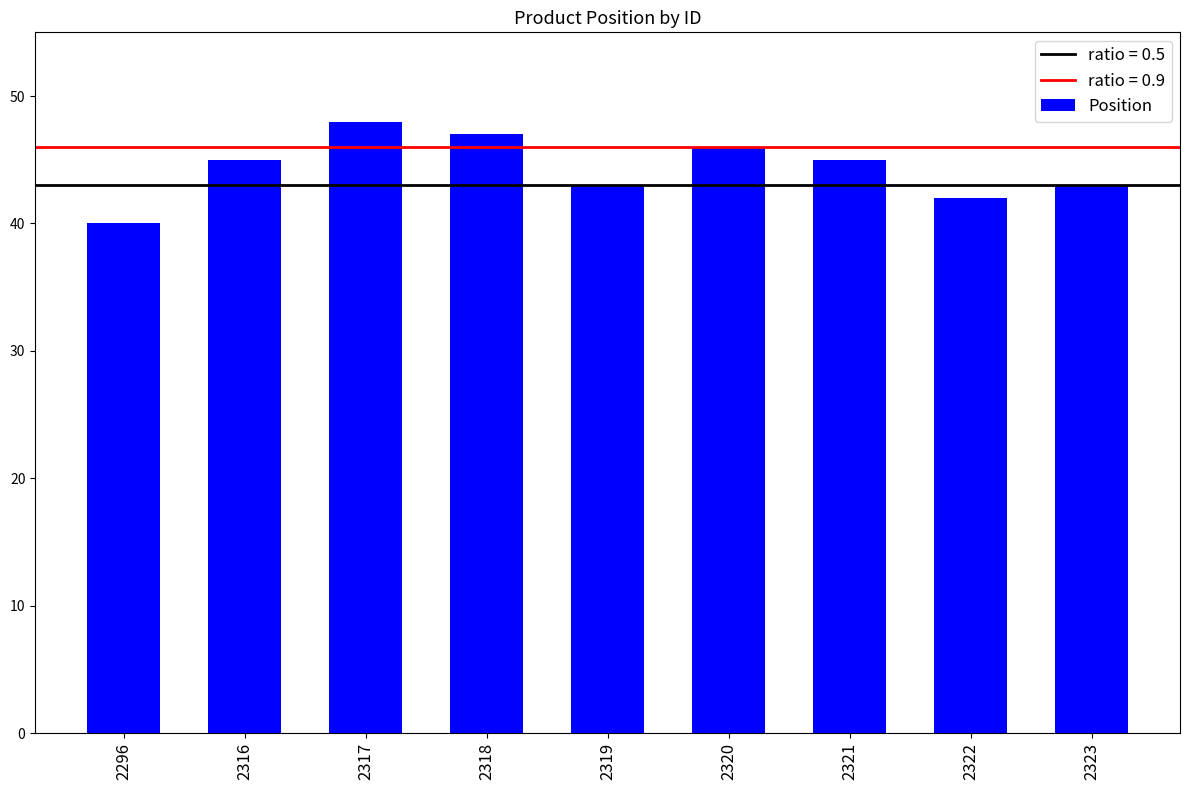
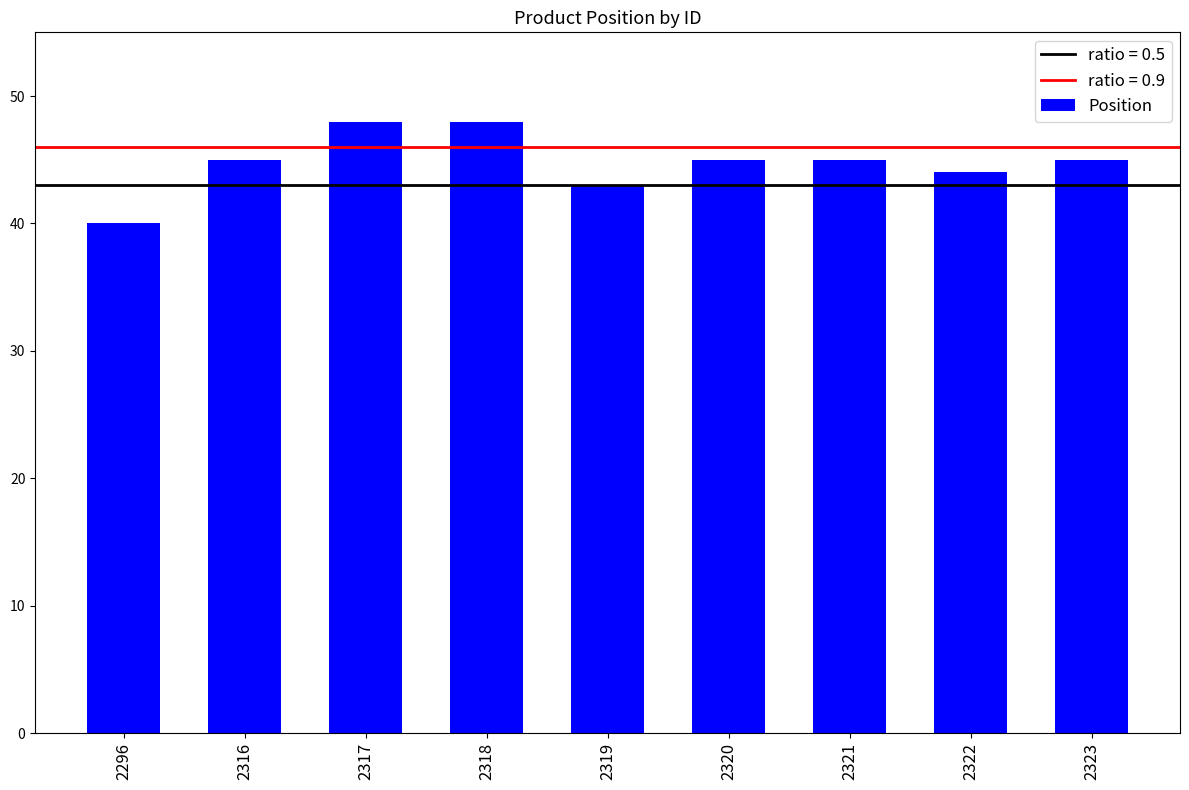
2318: 47 -> 48
2320: 46 -> 45
2322: 42 -> 44
2323: 43 -> 45
